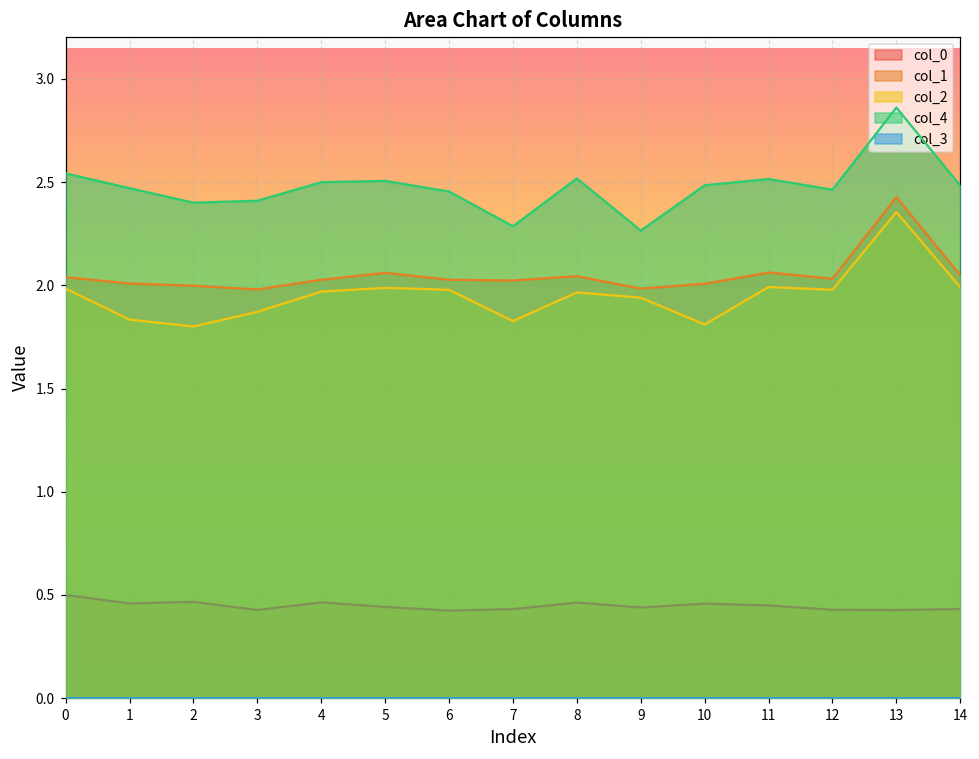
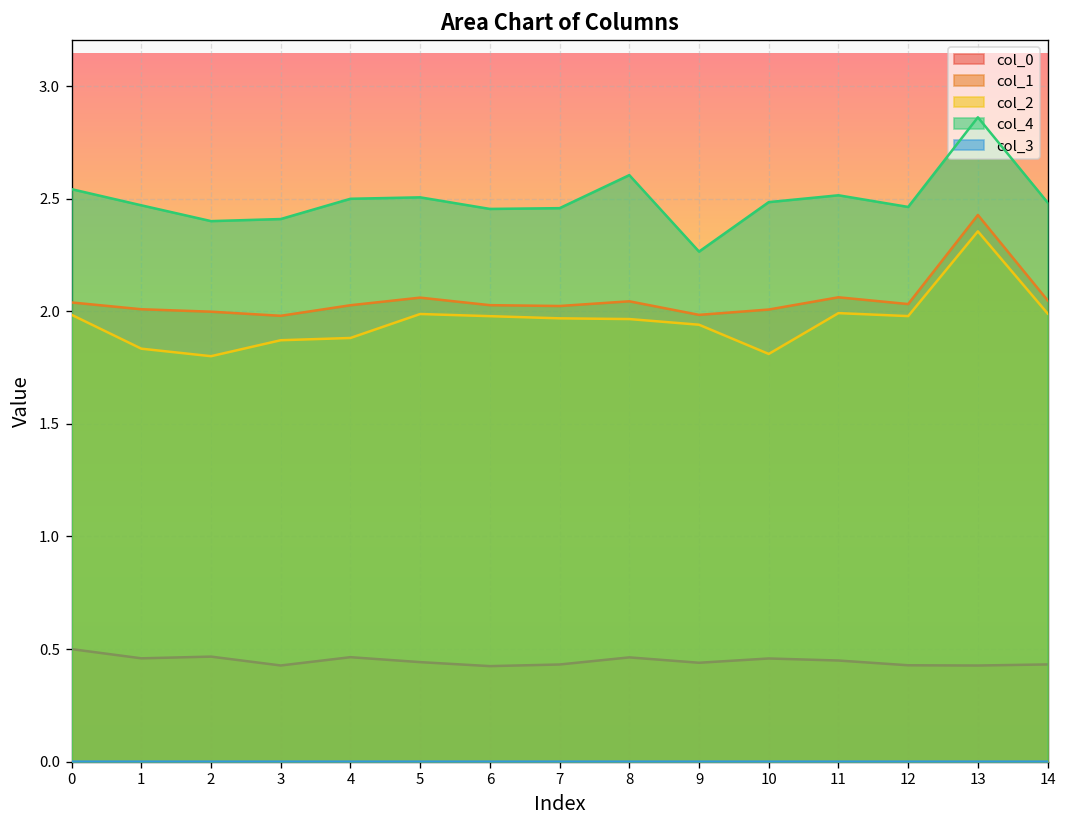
col_2, 4: 1.97 -> 1.88
col_2, 7: 1.83 -> 1.97
col_4, 7: 2.29 -> 2.46
col_4, 8: 2.52 -> 2.60
